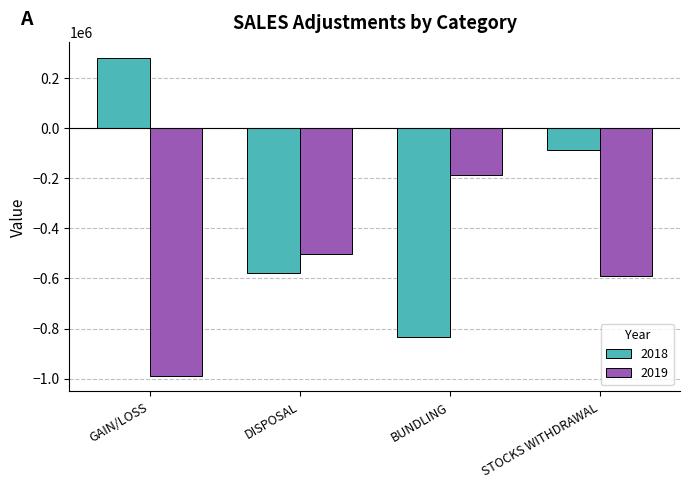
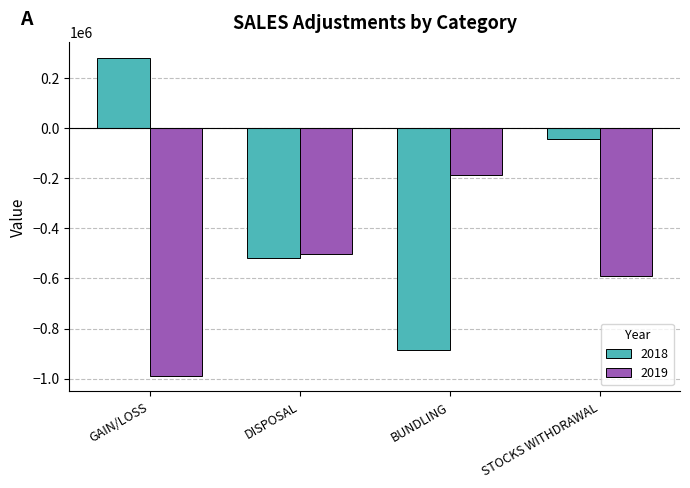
2018, DISPOSAL: -580000 -> -520000
2018, BUNDLING: -830000 -> -890000
2018, STOCKS WITHDRAWAL: -90000 -> -40000
